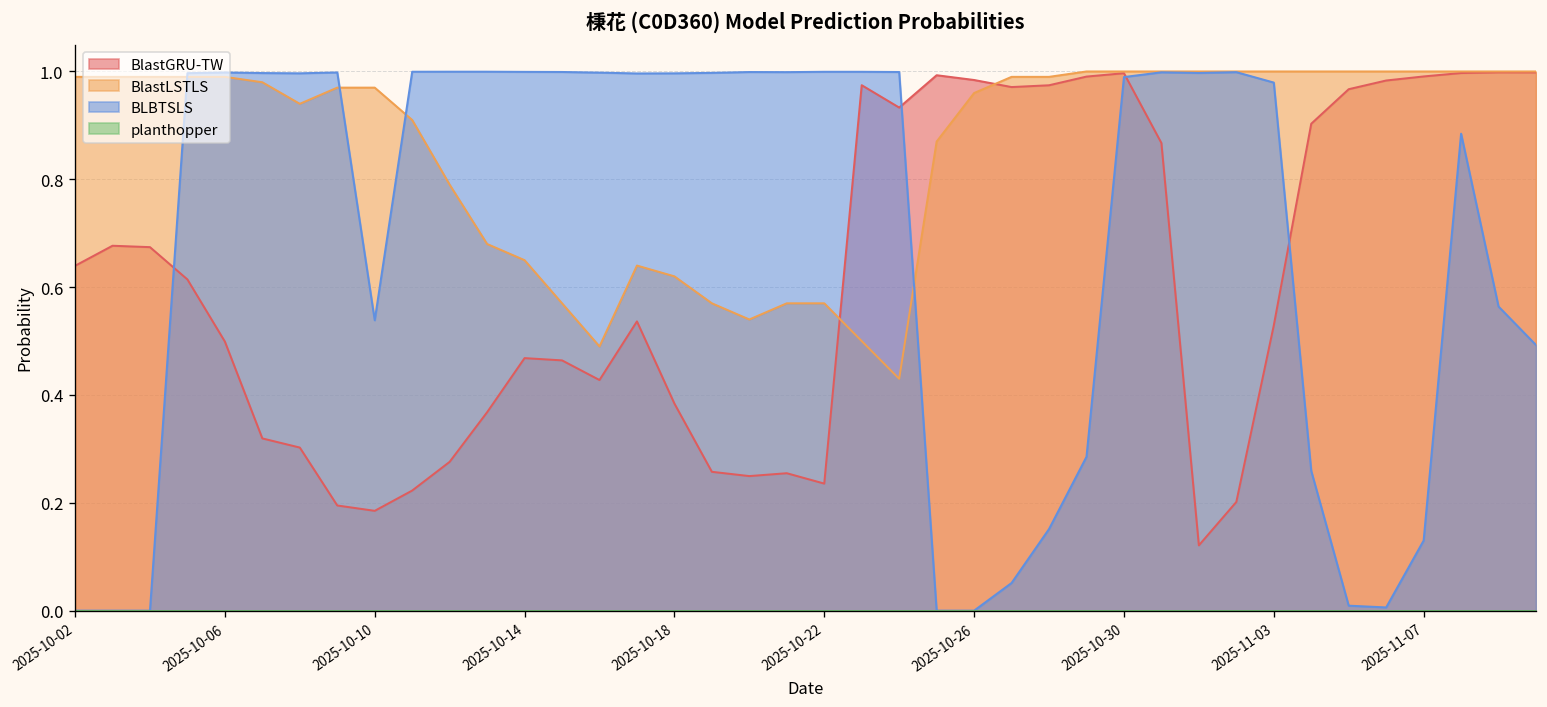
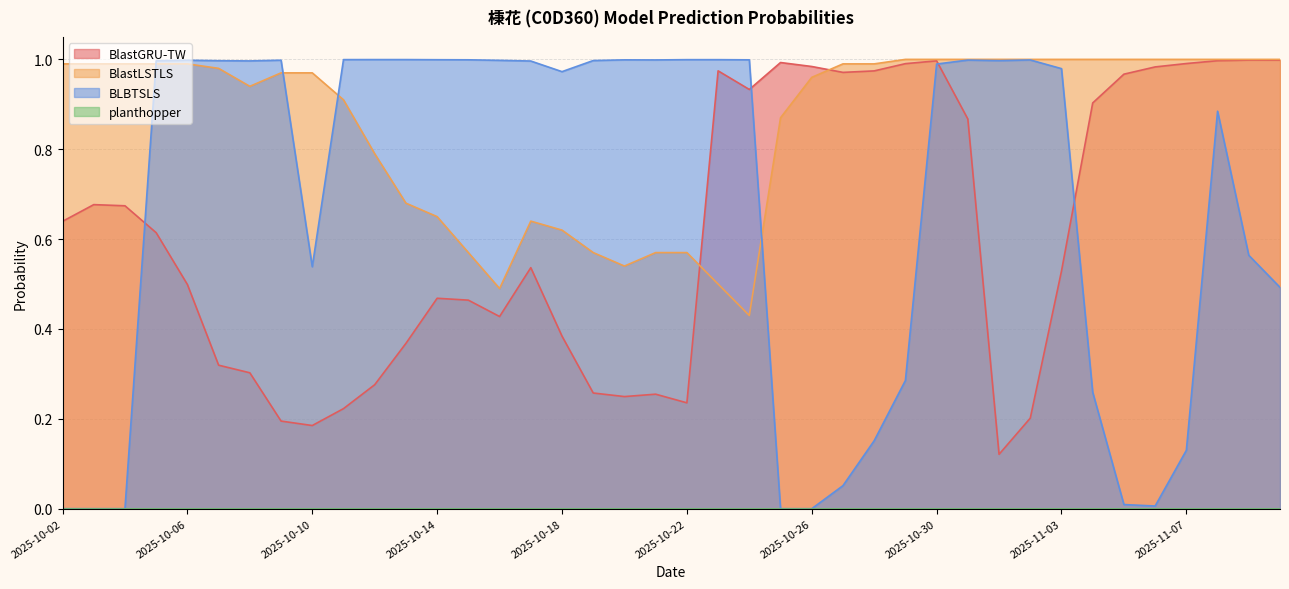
BLBTSLS, 2025-10-18: 1.00 -> 0.97
